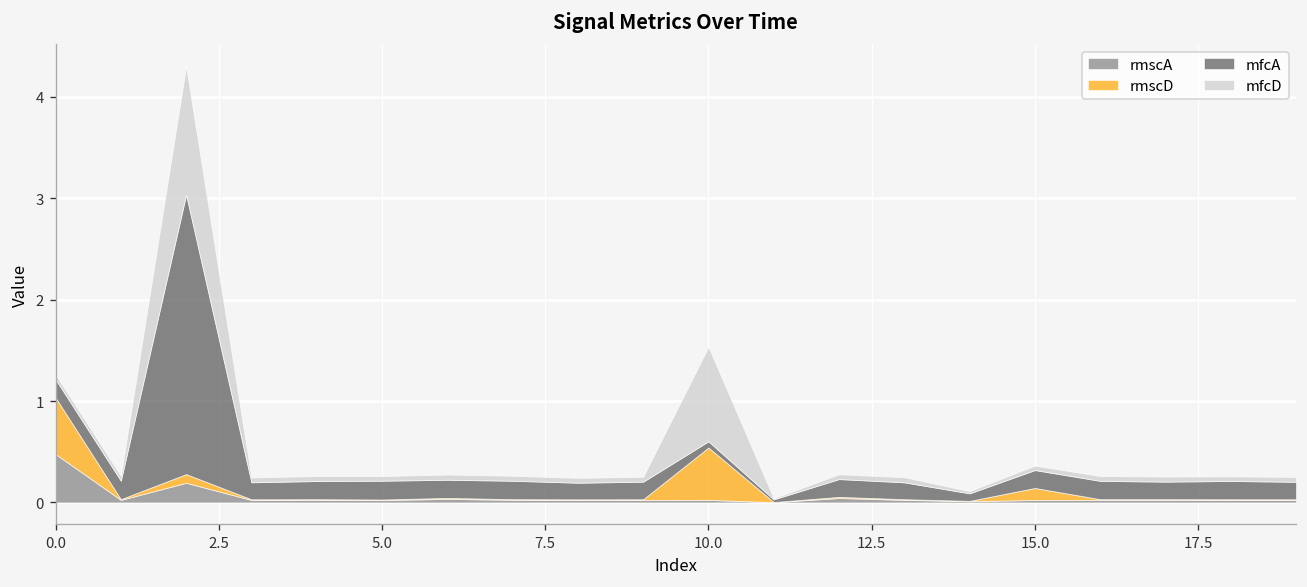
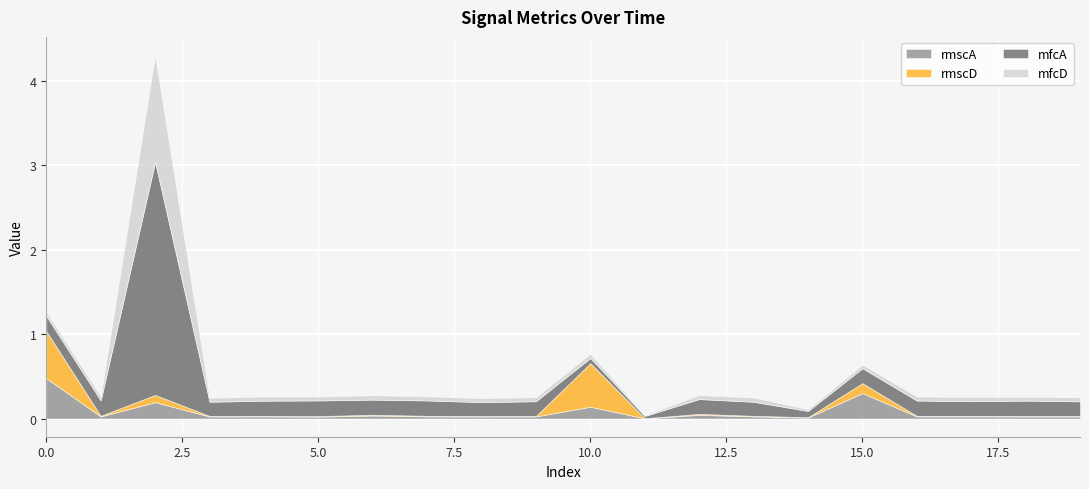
rmscA, 10.0: 0.0 -> 0.1
mfcD, 10.0: 0.9 -> 0.1
rmscA, 15.0: 0.0 -> 0.3
